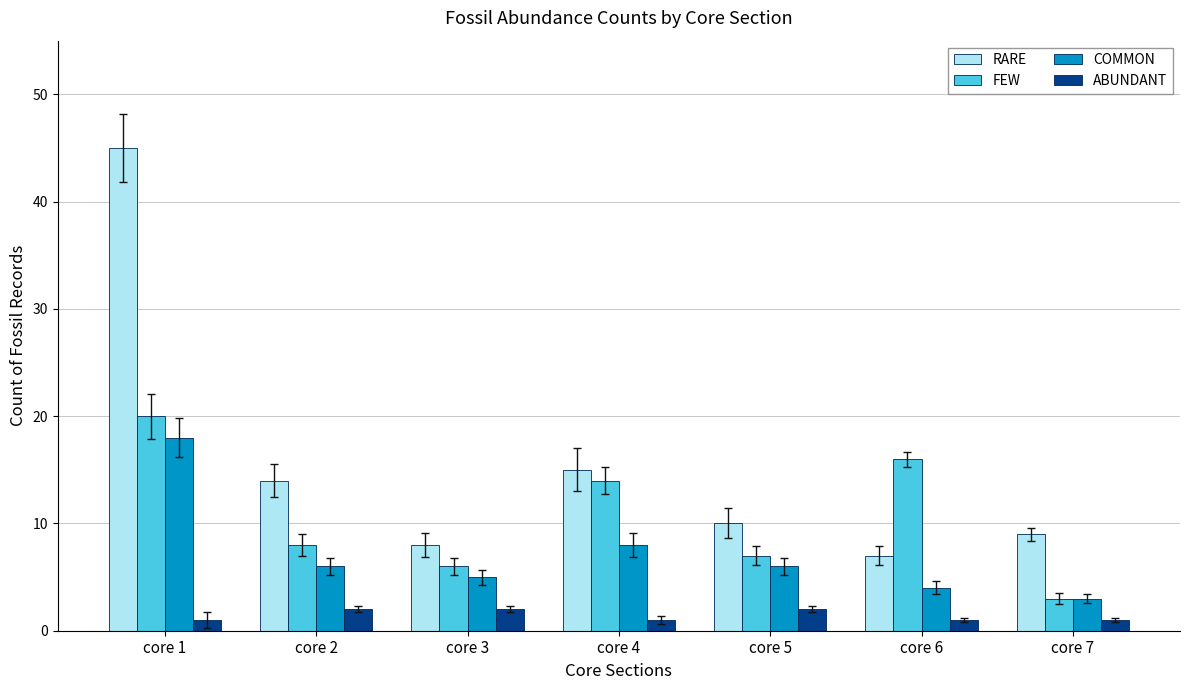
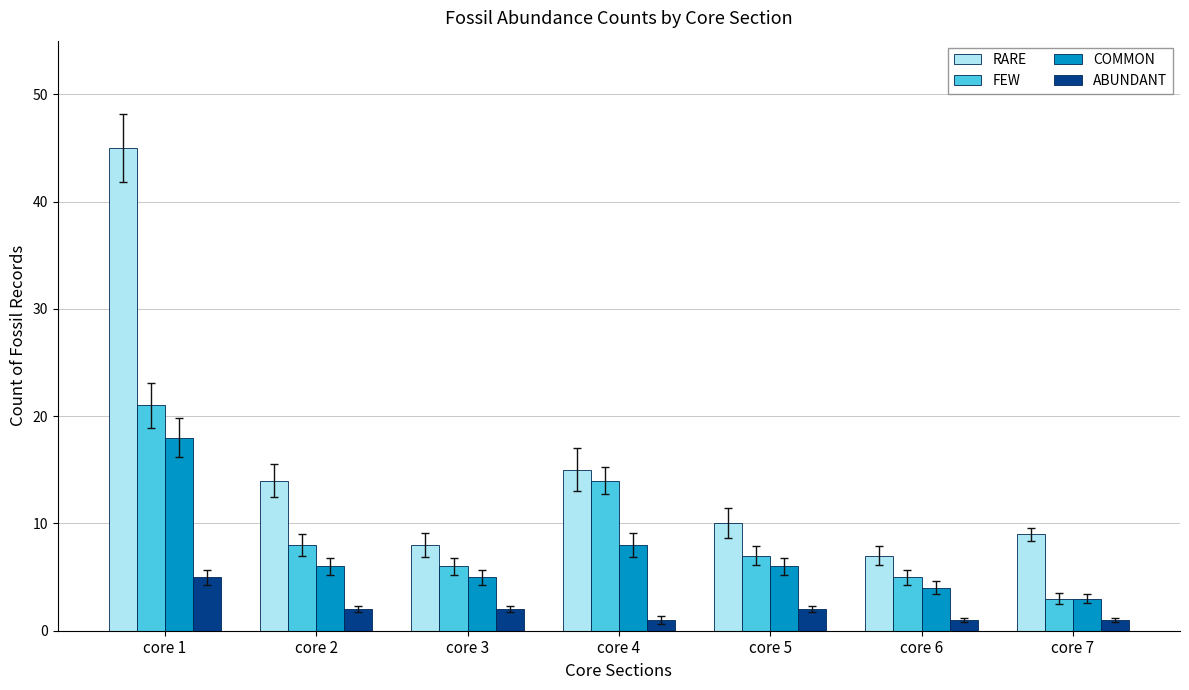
FEW, core 1: 20 -> 21
ABUNDANT, core 1: 1 -> 5
FEW, core 6: 16 -> 5
